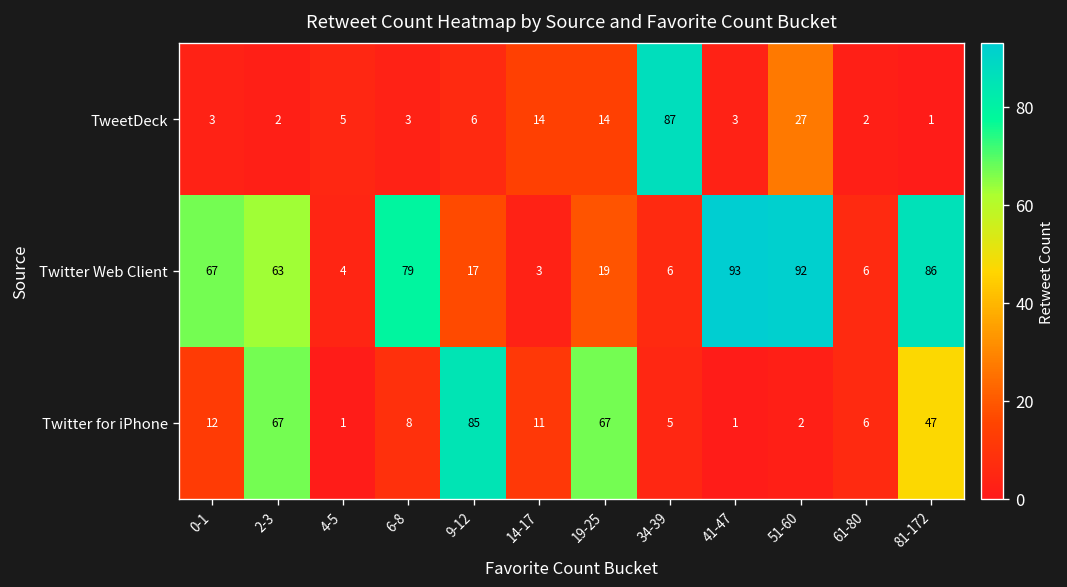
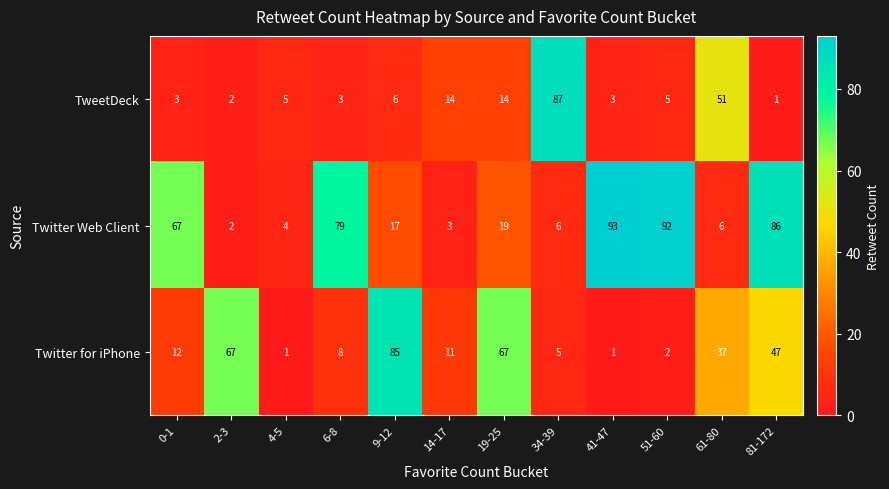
TweetDeck, 51-60: 27 -> 5
TweetDeck, 61-80: 2 -> 51
Twitter Web Client, 2-3: 63 -> 2
Twitter for iPhone, 61-80: 6 -> 37
